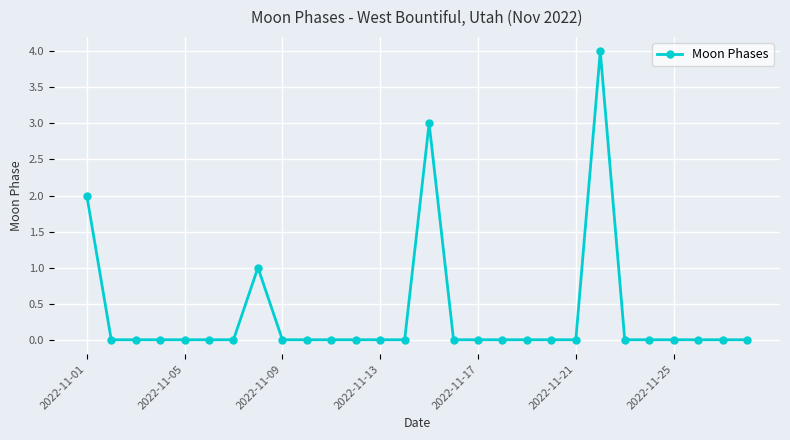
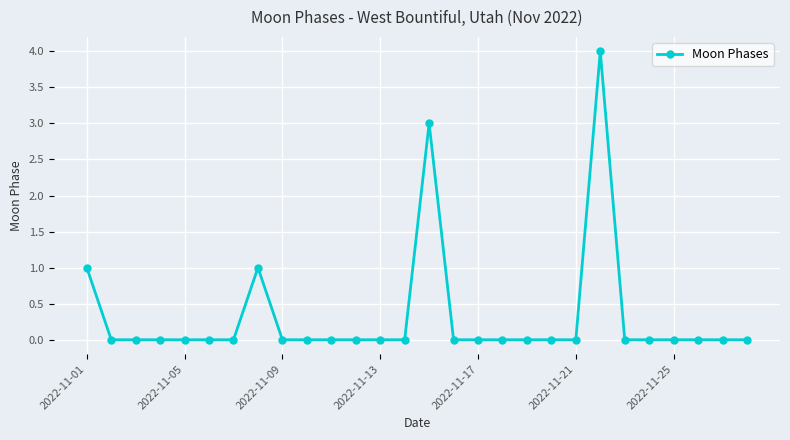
2022-11-01: 2 -> 1
